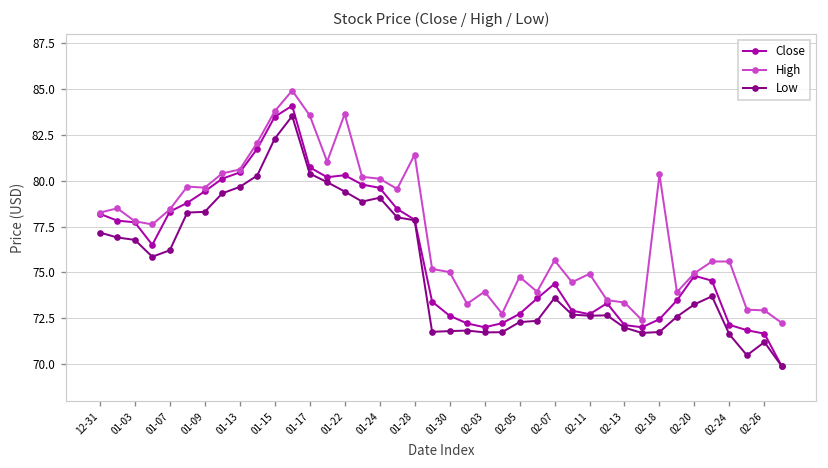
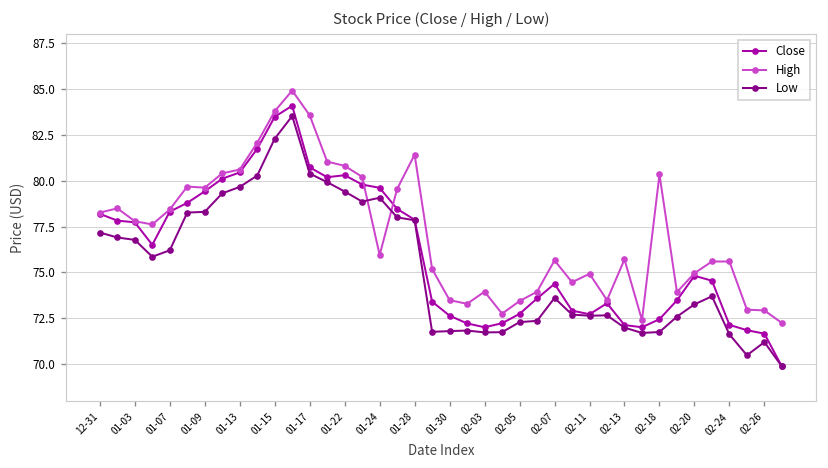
High, 01-22: 83.6 -> 80.8
High, 01-24: 80.1 -> 76.0
High, 01-30: 75.0 -> 73.5
High, 02-05: 74.8 -> 73.4
High, 02-13: 73.4 -> 75.7
